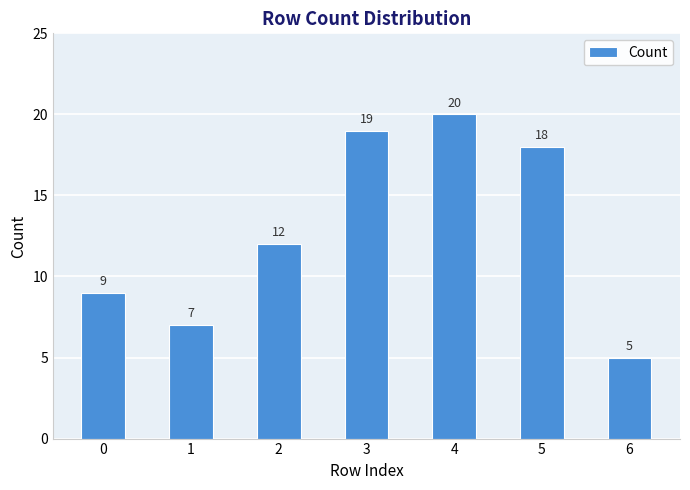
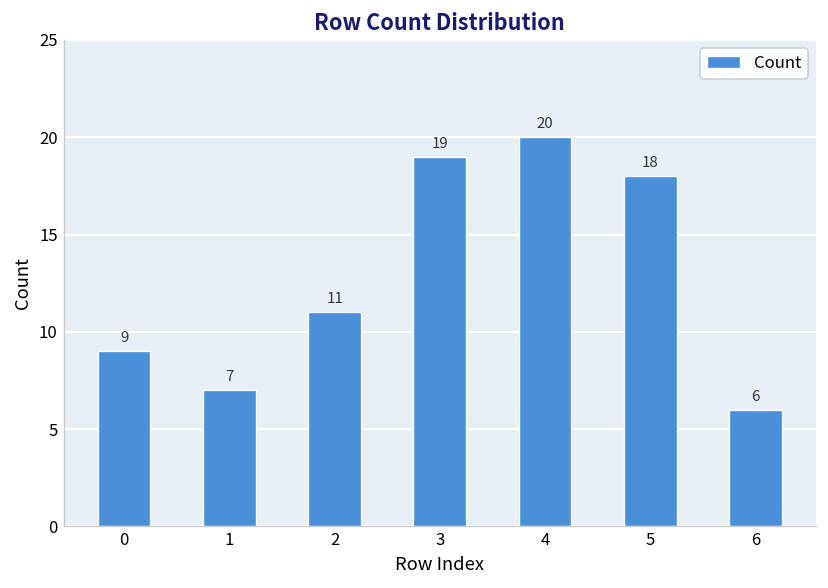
2: 12 -> 11
6: 5 -> 6
